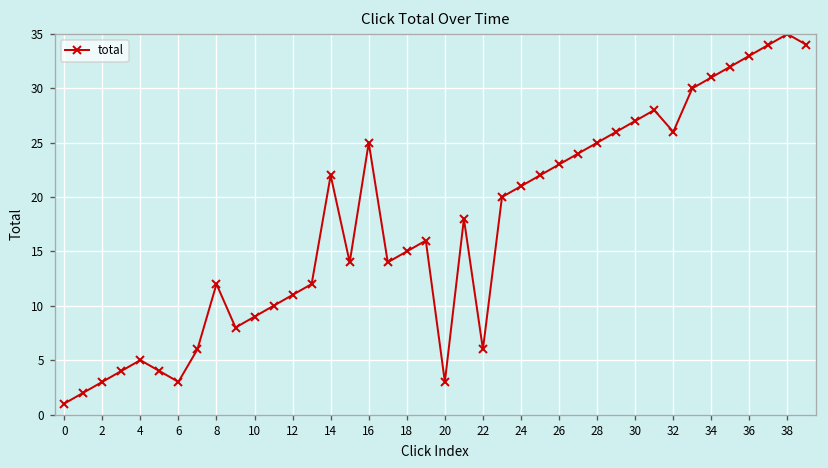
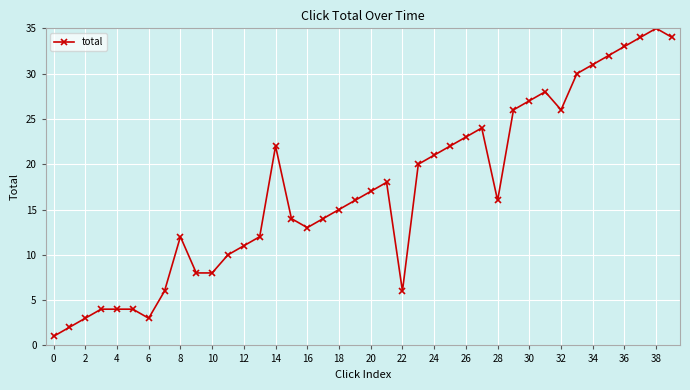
4: 5 -> 4
10: 9 -> 8
16: 25 -> 13
20: 3 -> 17
28: 25 -> 16
